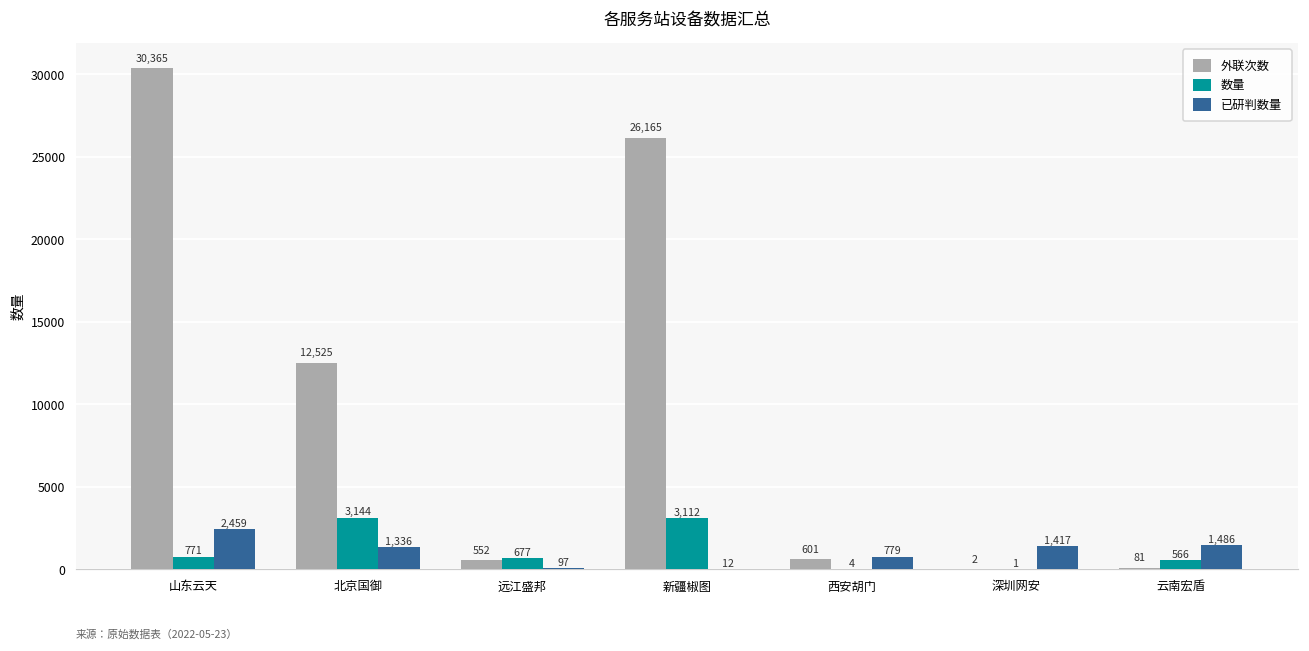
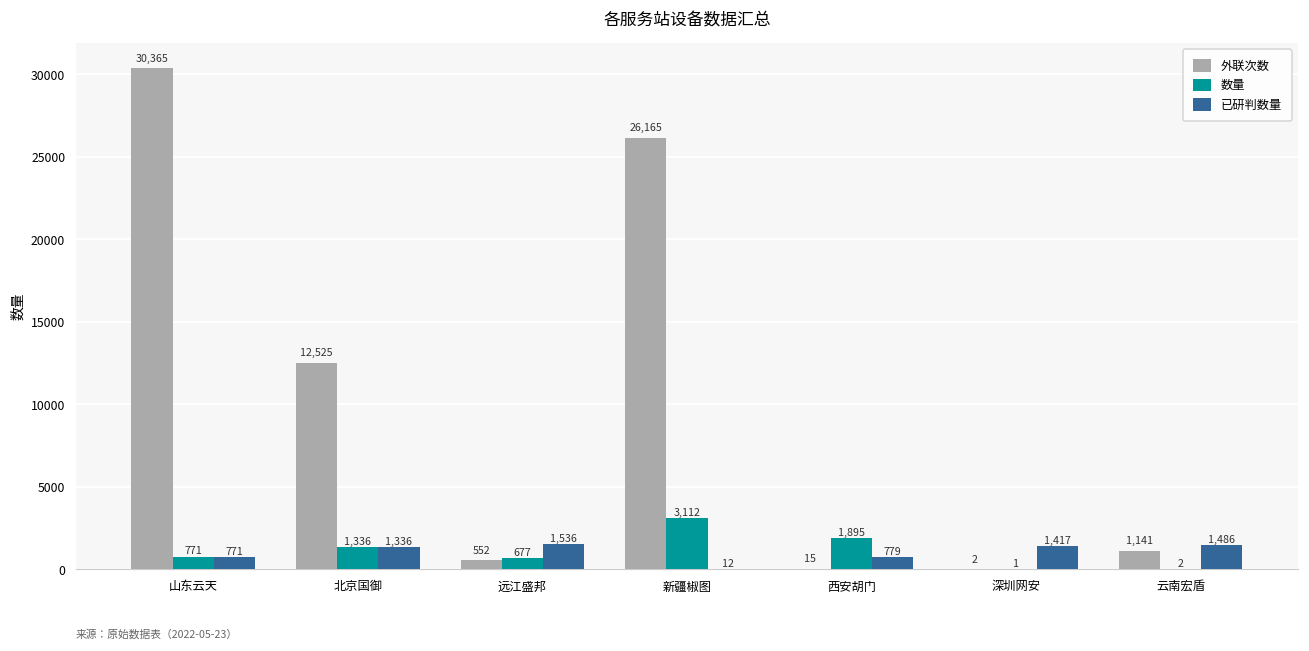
已研判数量, 山东云天: 2,459 -> 771
数量, 北京国御: 3,144 -> 1,336
已研判数量, 远江盛邦: 97 -> 1,536
外联次数, 西安胡门: 601 -> 15
数量, 西安胡门: 4 -> 1,895
外联次数, 云南宏盾: 81 -> 1,141
数量, 云南宏盾: 566 -> 2
